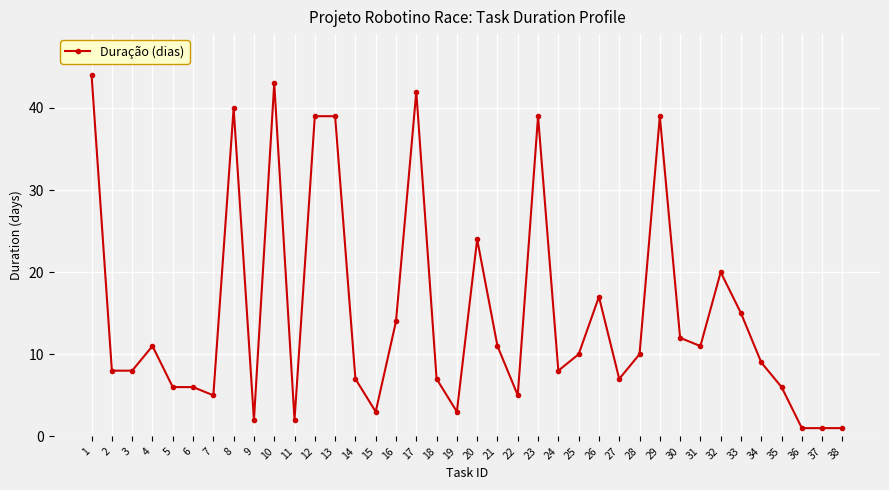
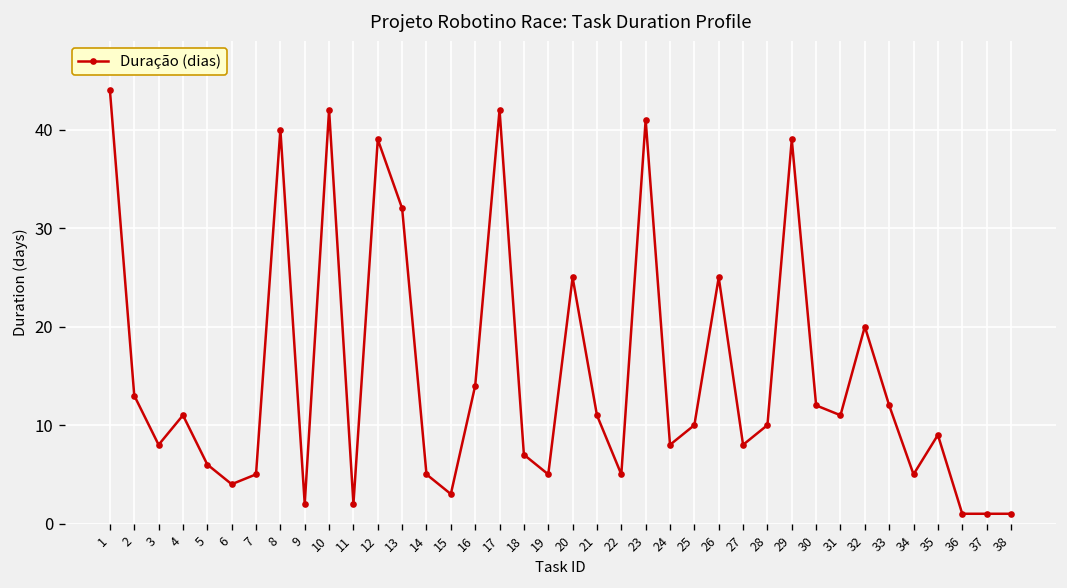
2: 8 -> 13
6: 6 -> 4
10: 43 -> 42
13: 39 -> 32
14: 7 -> 5
19: 3 -> 5
20: 24 -> 25
23: 39 -> 41
26: 17 -> 25
27: 7 -> 8
33: 15 -> 12
34: 9 -> 5
35: 6 -> 9
